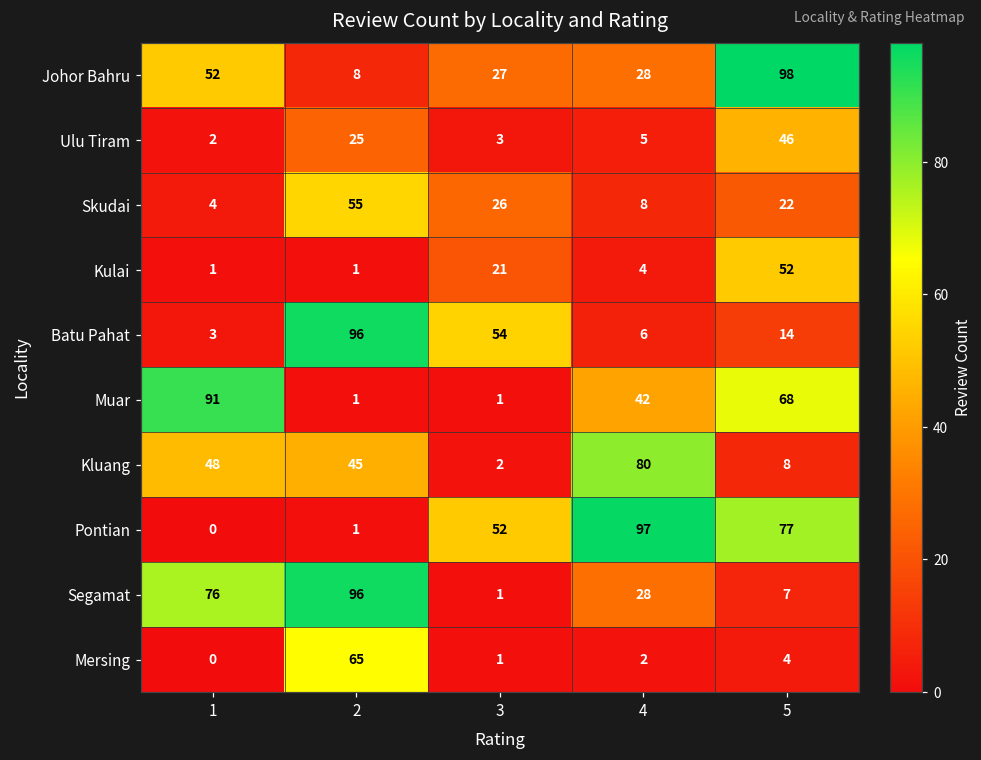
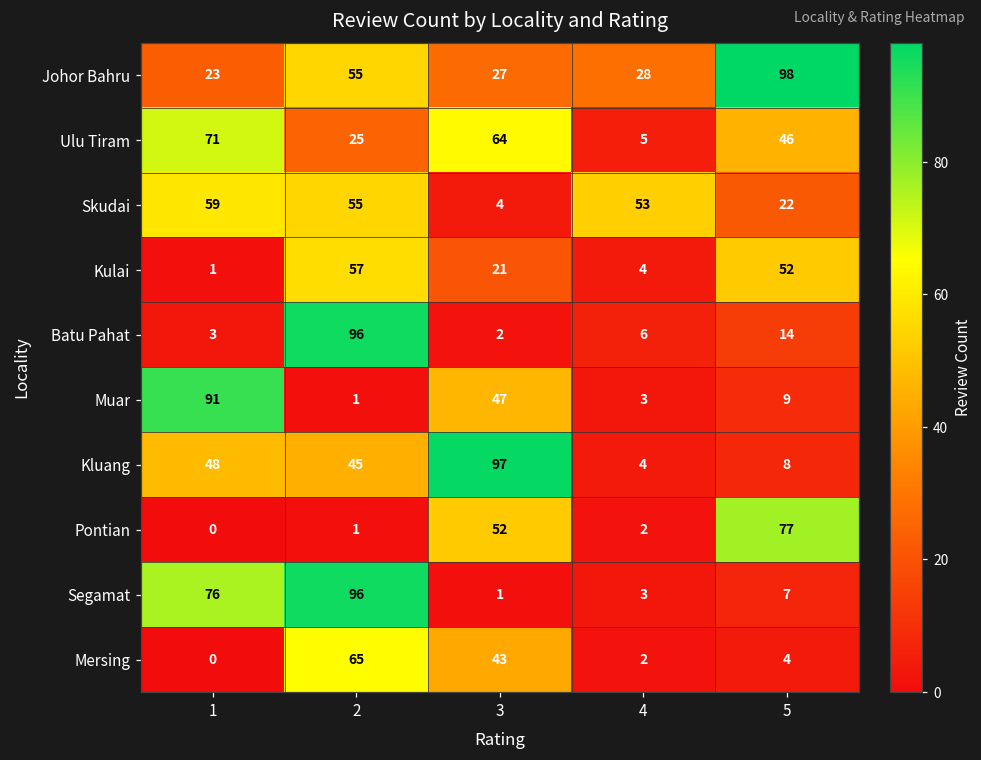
Johor Bahru, 1: 52 -> 23
Johor Bahru, 2: 8 -> 55
Ulu Tiram, 1: 2 -> 71
Ulu Tiram, 3: 3 -> 64
Skudai, 1: 4 -> 59
Skudai, 3: 26 -> 4
Skudai, 4: 8 -> 53
Kulai, 2: 1 -> 57
Batu Pahat, 3: 54 -> 2
Muar, 3: 1 -> 47
Muar, 4: 42 -> 3
Muar, 5: 68 -> 9
Kluang, 3: 2 -> 97
Kluang, 4: 80 -> 4
Pontian, 4: 97 -> 2
Segamat, 4: 28 -> 3
Mersing, 3: 1 -> 43
